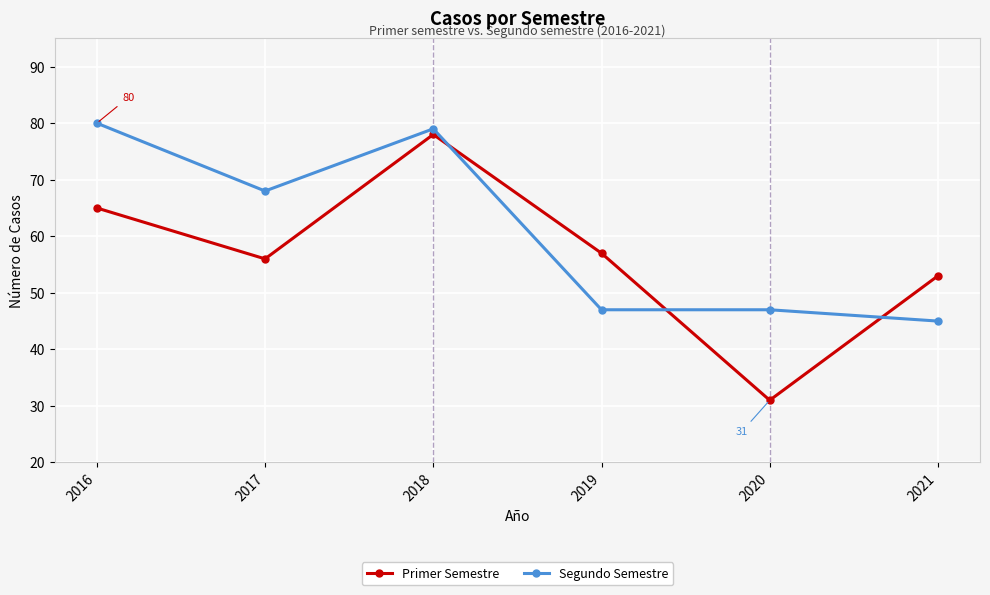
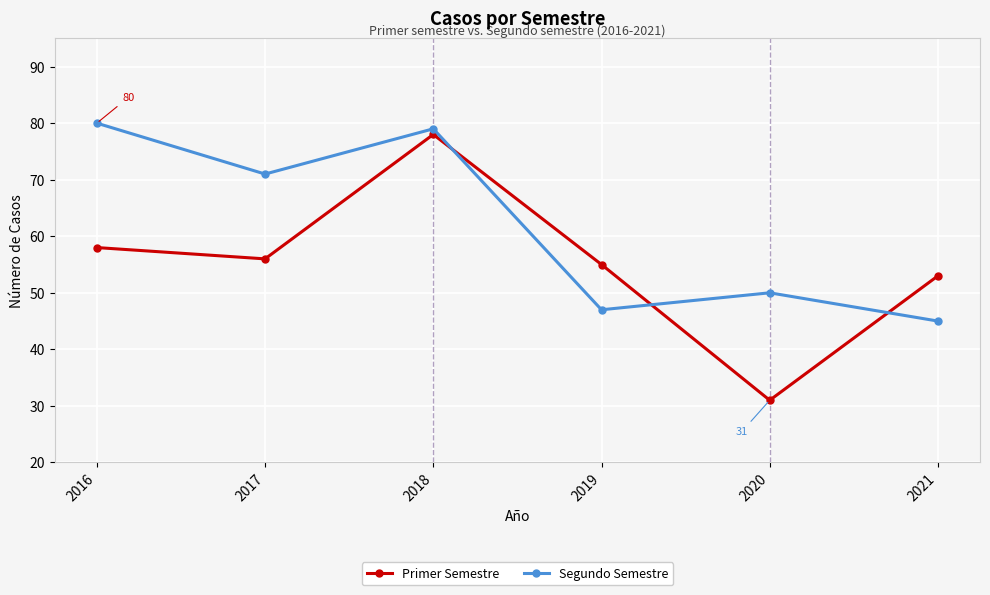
Primer Semestre, 2016: 65 -> 58
Segundo Semestre, 2017: 68 -> 71
Primer Semestre, 2019: 57 -> 55
Segundo Semestre, 2020: 47 -> 50
